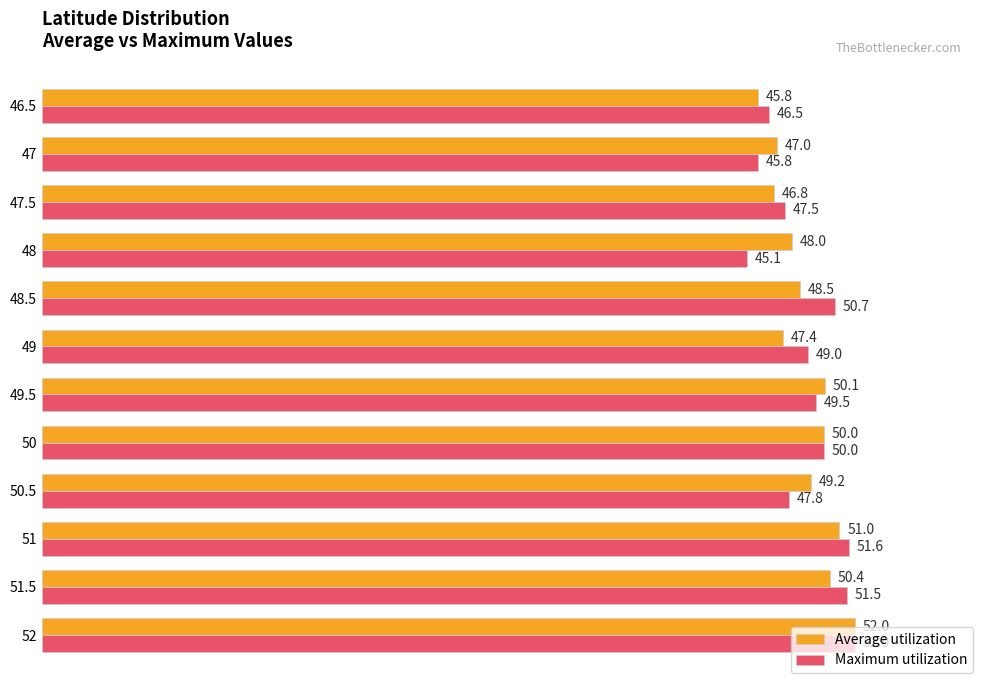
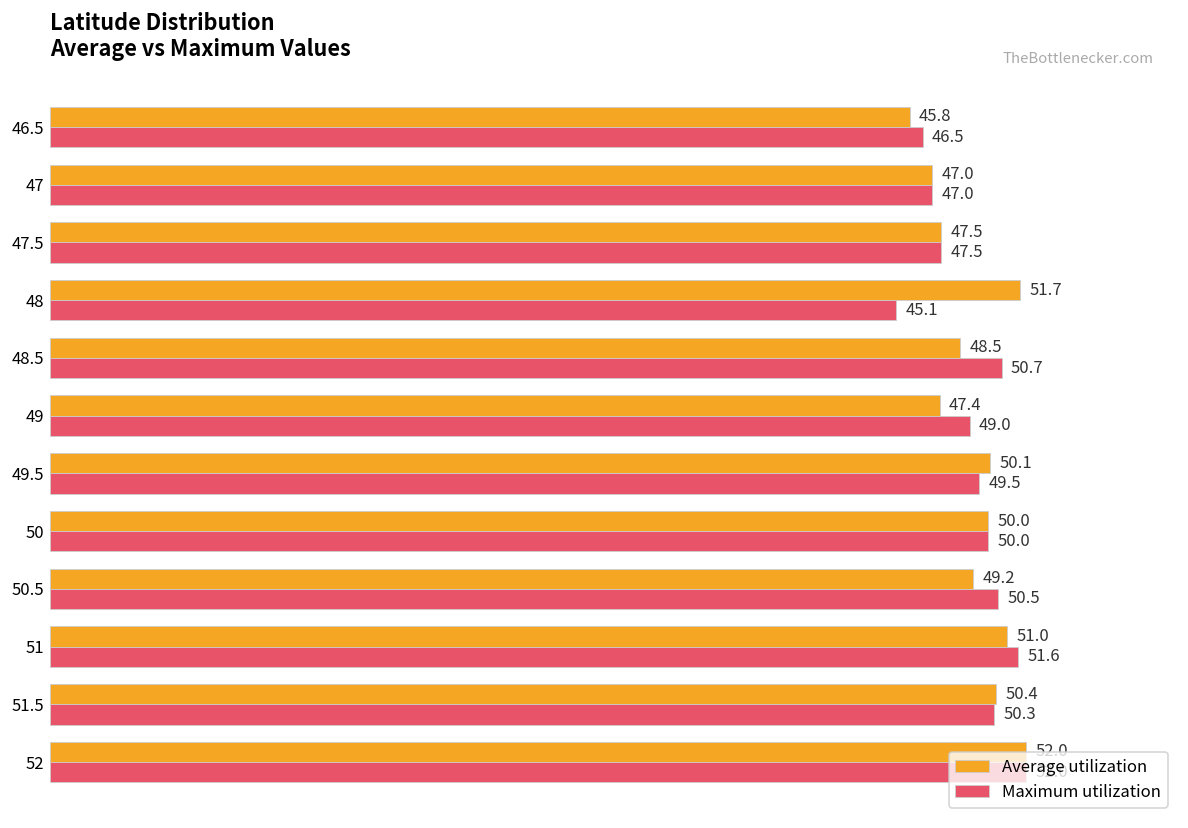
Maximum utilization, 47: 45.8 -> 47.0
Average utilization, 47.5: 46.8 -> 47.5
Average utilization, 48: 48.0 -> 51.7
Maximum utilization, 50.5: 47.8 -> 50.5
Maximum utilization, 51.5: 51.5 -> 50.3
